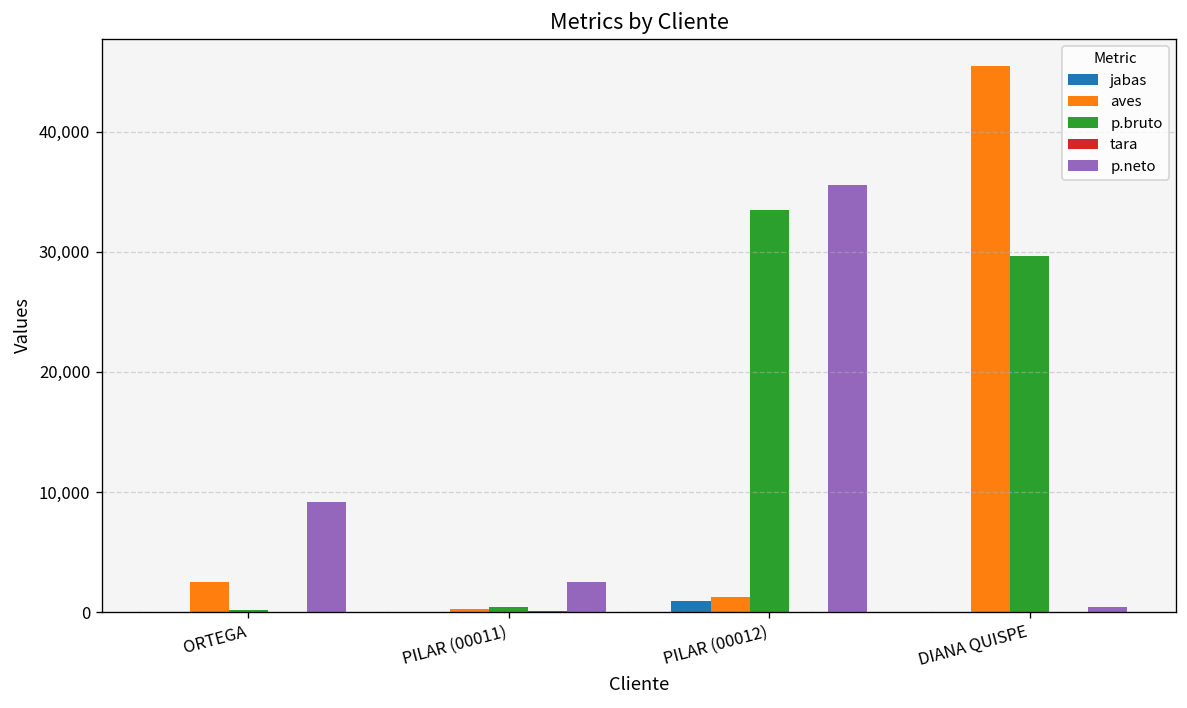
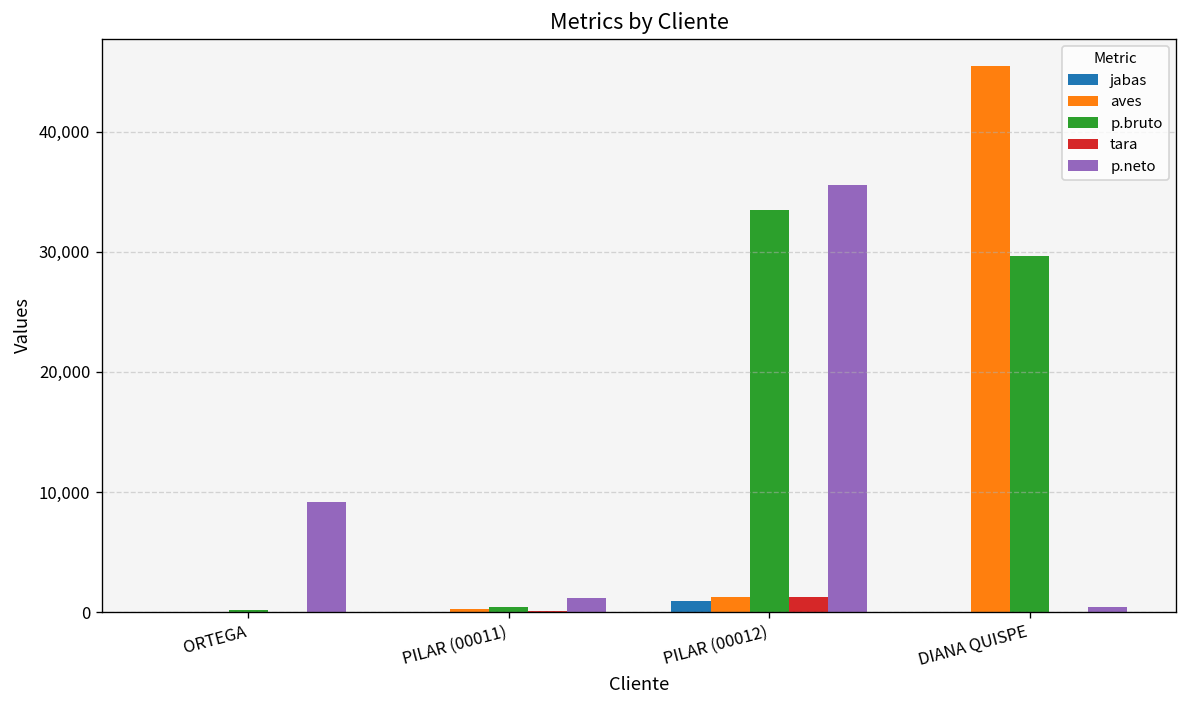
aves, ORTEGA: 2,500 -> 0
p.neto, PILAR (00011): 2,500 -> 1,100
tara, PILAR (00012): 0 -> 1,300
